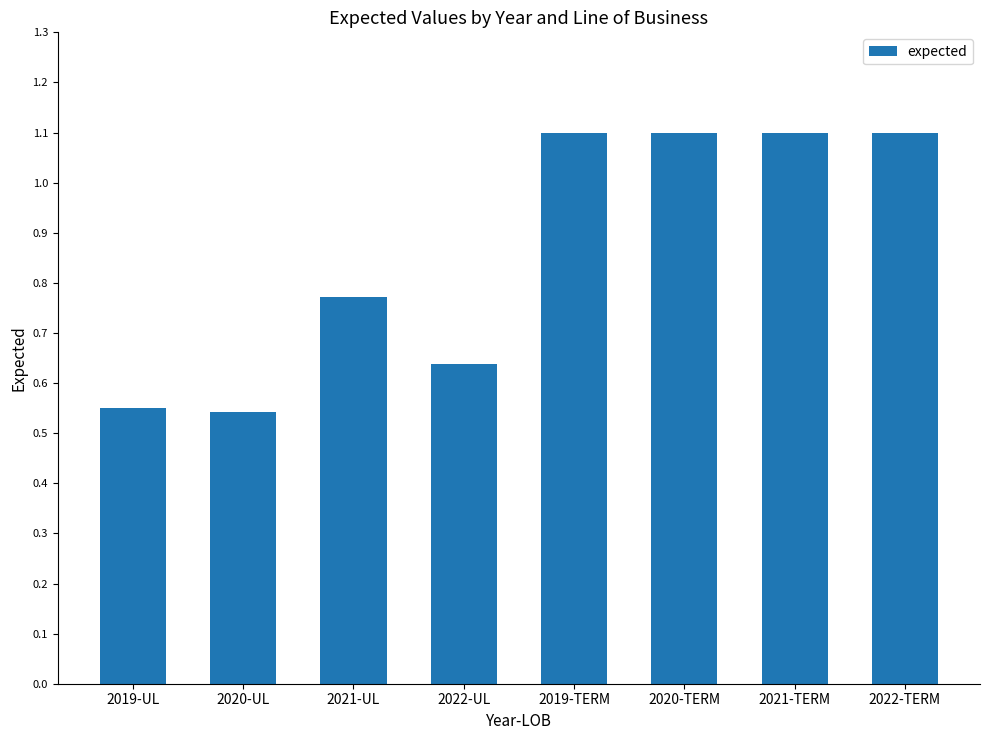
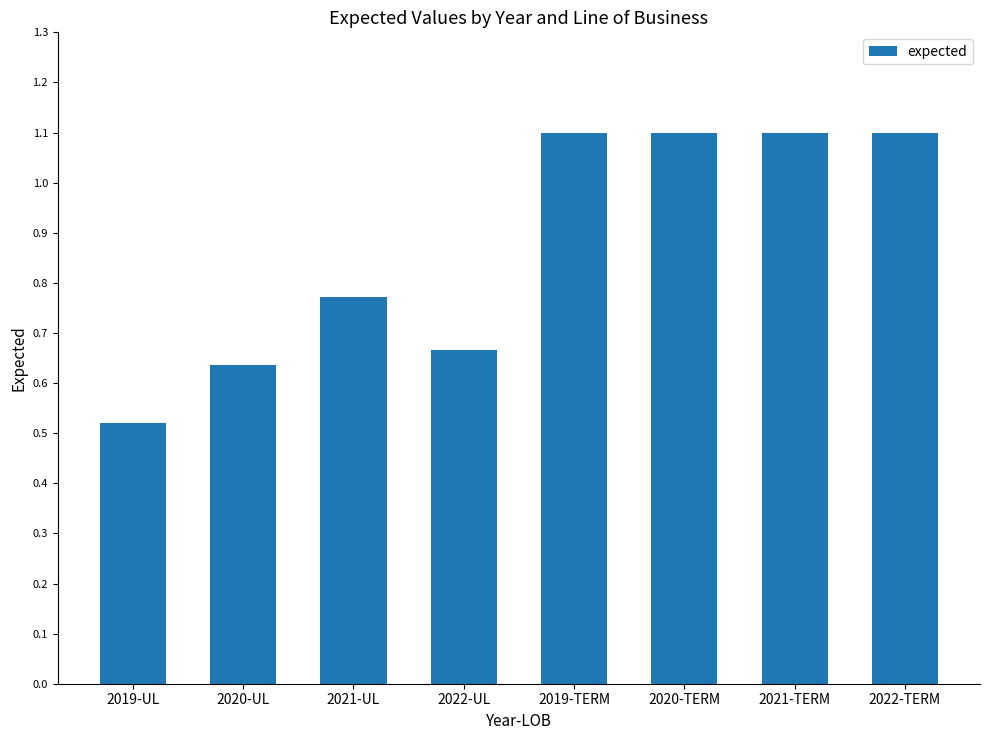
2019-UL: 0.55 -> 0.52
2020-UL: 0.54 -> 0.64
2022-UL: 0.64 -> 0.67
